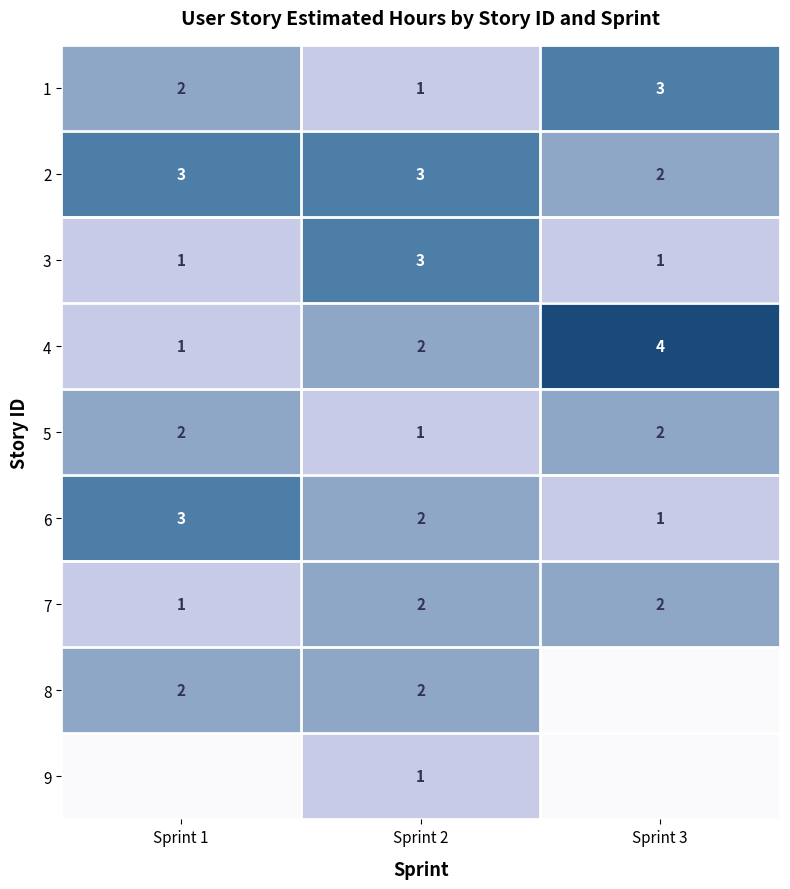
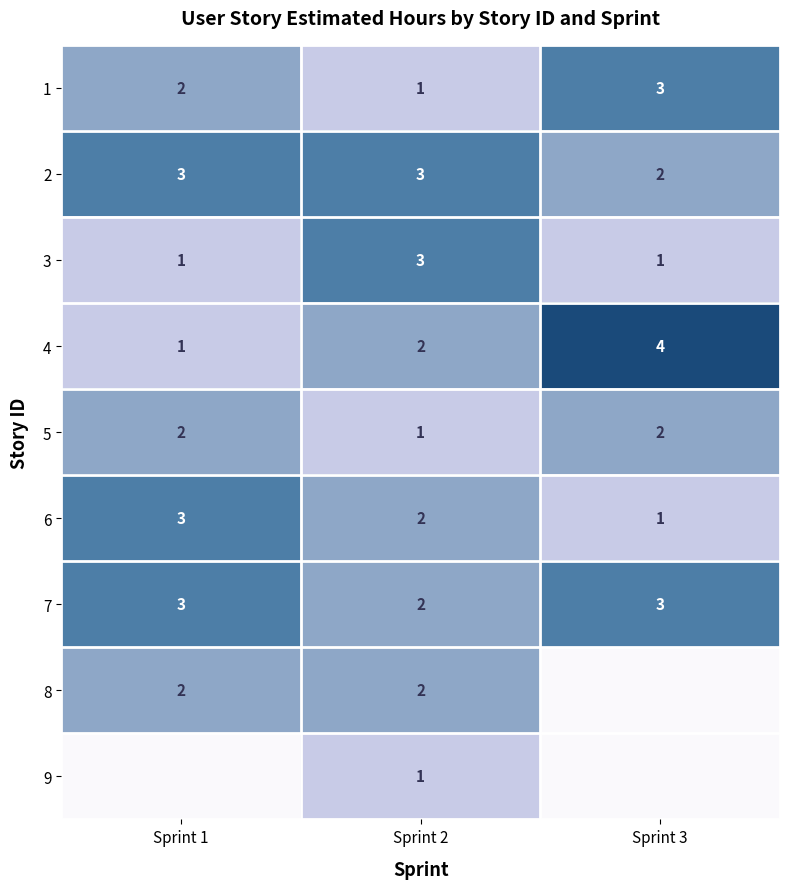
7, Sprint 1: 1 -> 3
7, Sprint 3: 2 -> 3
